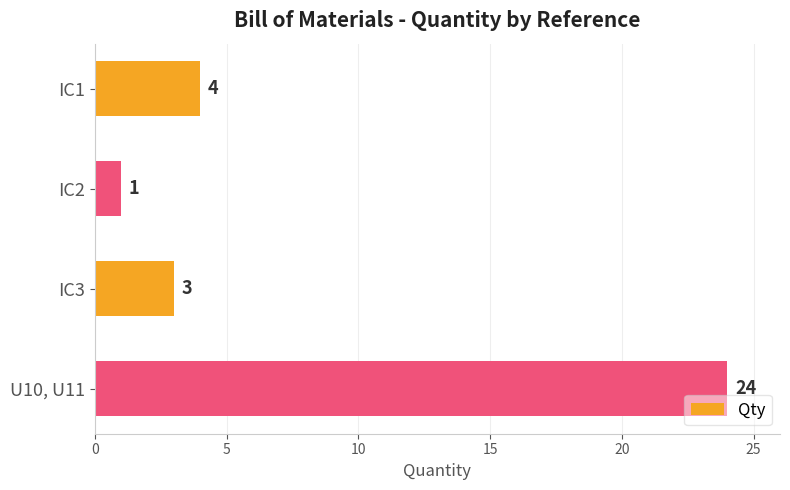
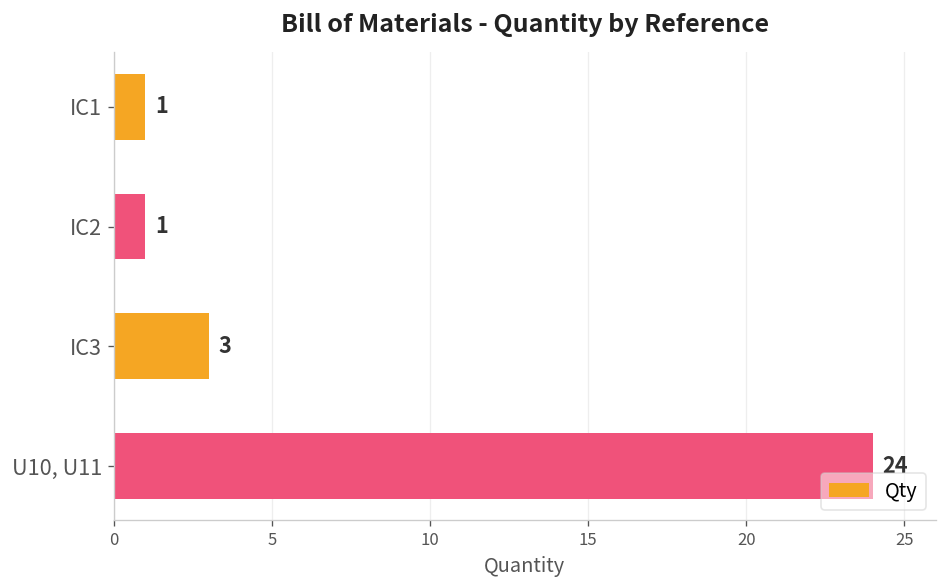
IC1: 4 -> 1
